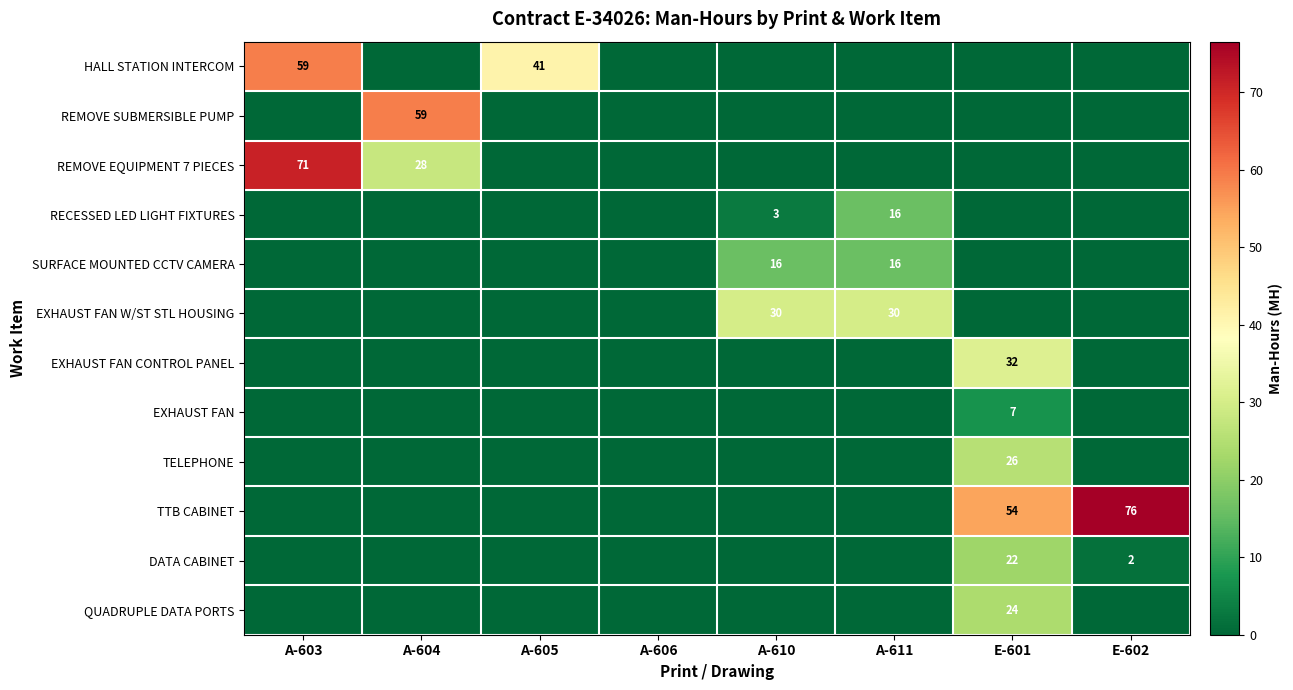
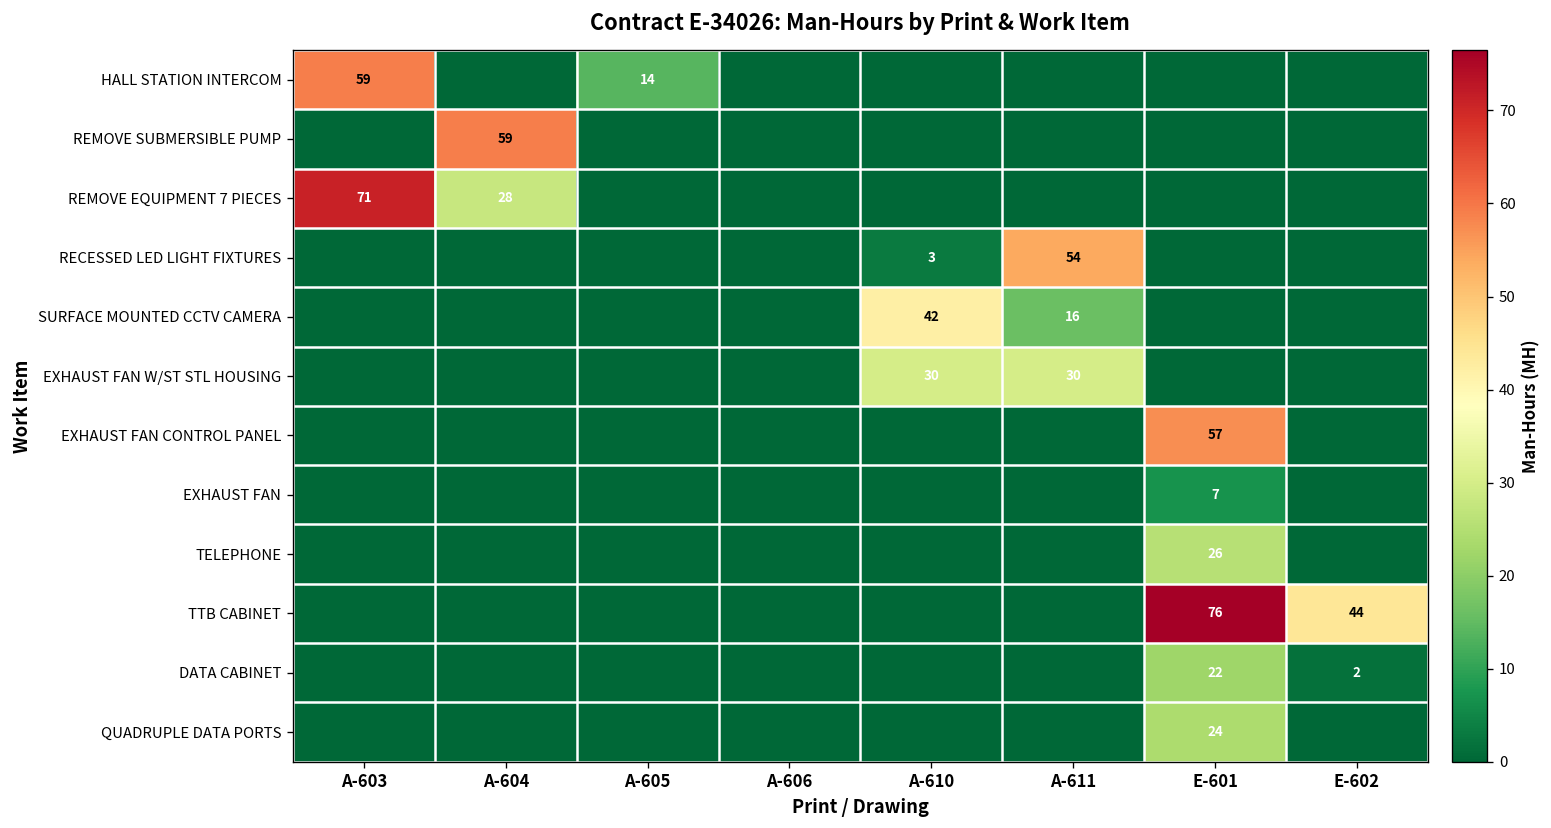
HALL STATION INTERCOM, A-605: 41 -> 14
RECESSED LED LIGHT FIXTURES, A-611: 16 -> 54
SURFACE MOUNTED CCTV CAMERA, A-610: 16 -> 42
EXHAUST FAN CONTROL PANEL, E-601: 32 -> 57
TTB CABINET, E-601: 54 -> 76
TTB CABINET, E-602: 76 -> 44
